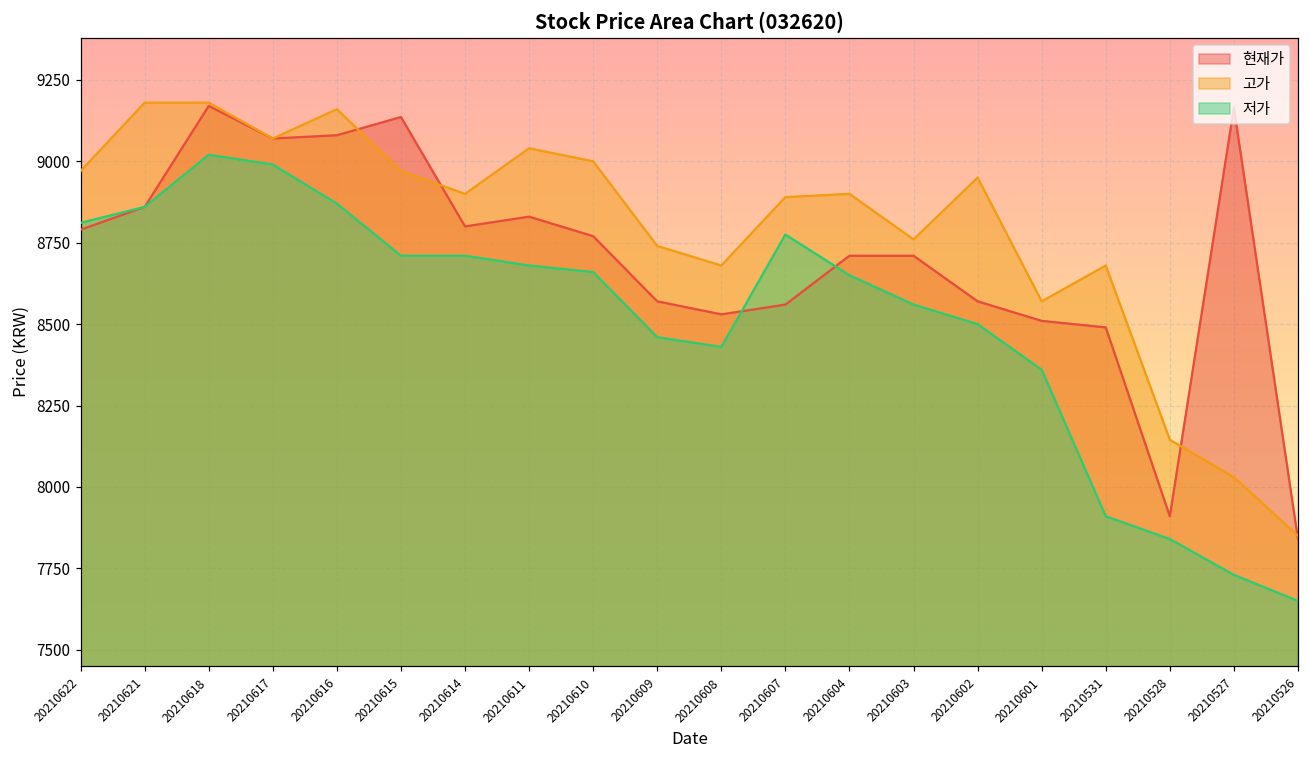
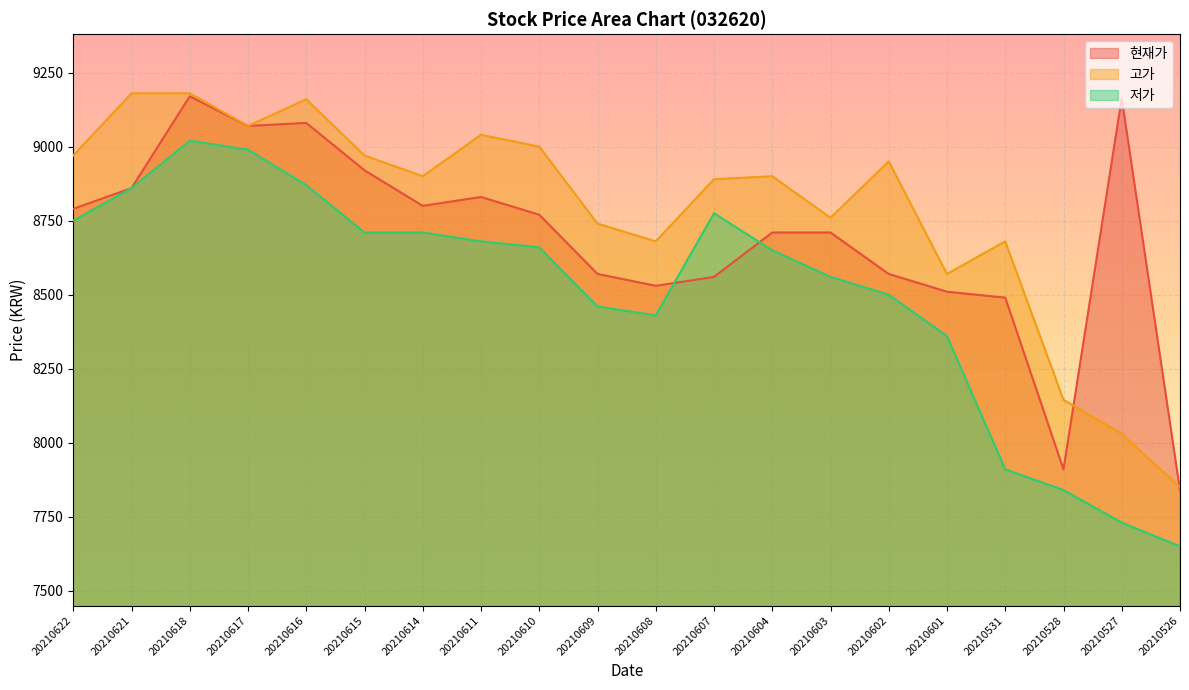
저가, 20210622: 8810 -> 8750
현재가, 20210615: 9140 -> 8920
